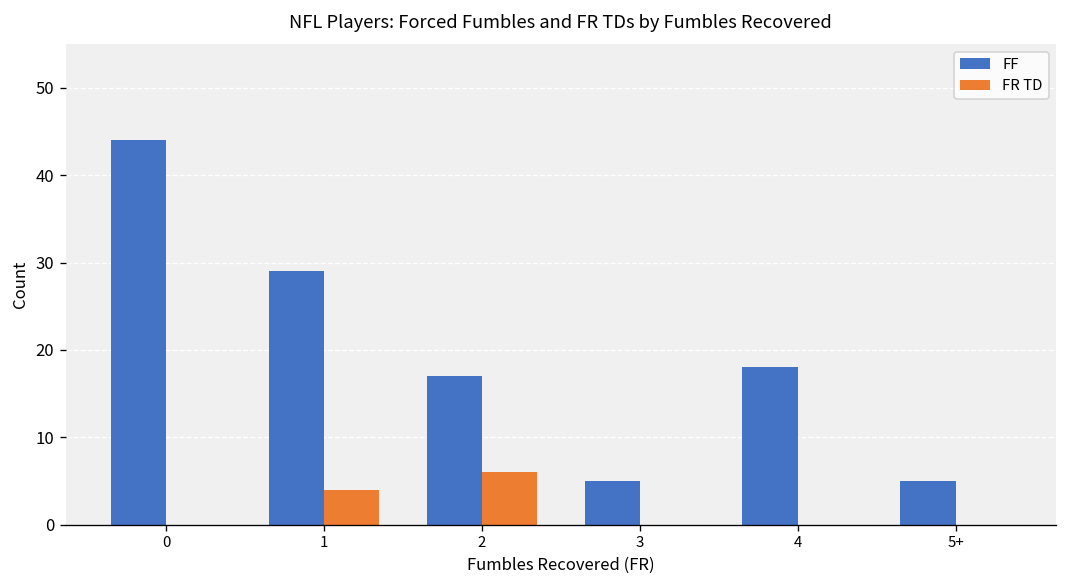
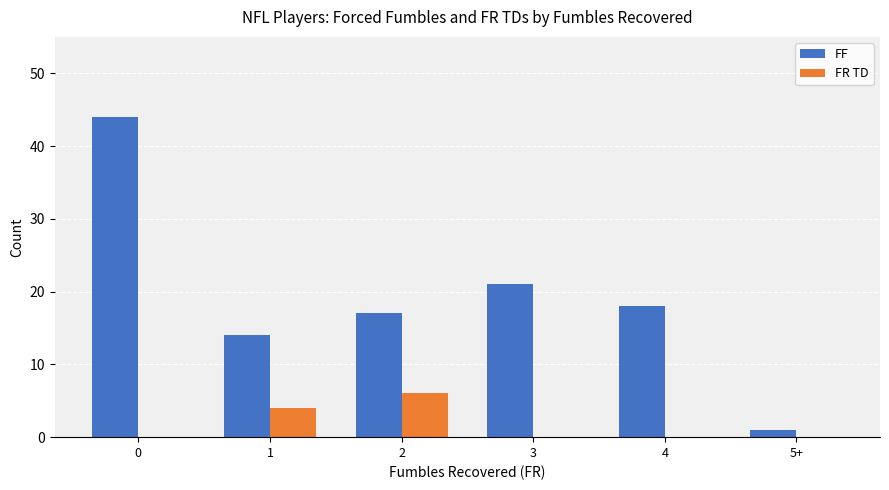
FF, 1: 29 -> 14
FF, 3: 5 -> 21
FF, 5+: 5 -> 1
